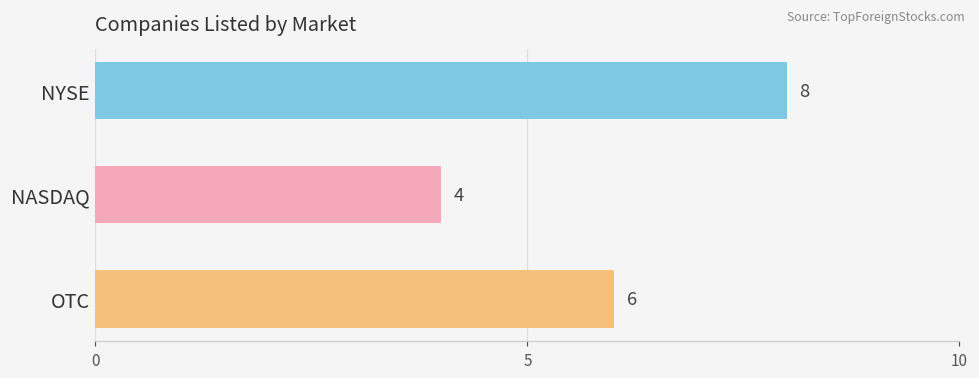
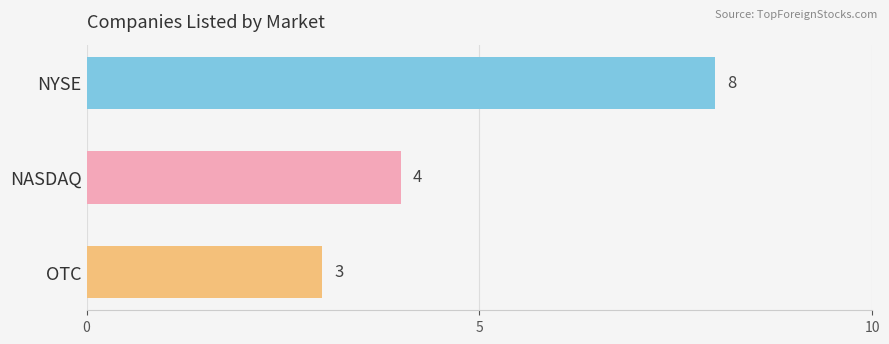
OTC: 6 -> 3
